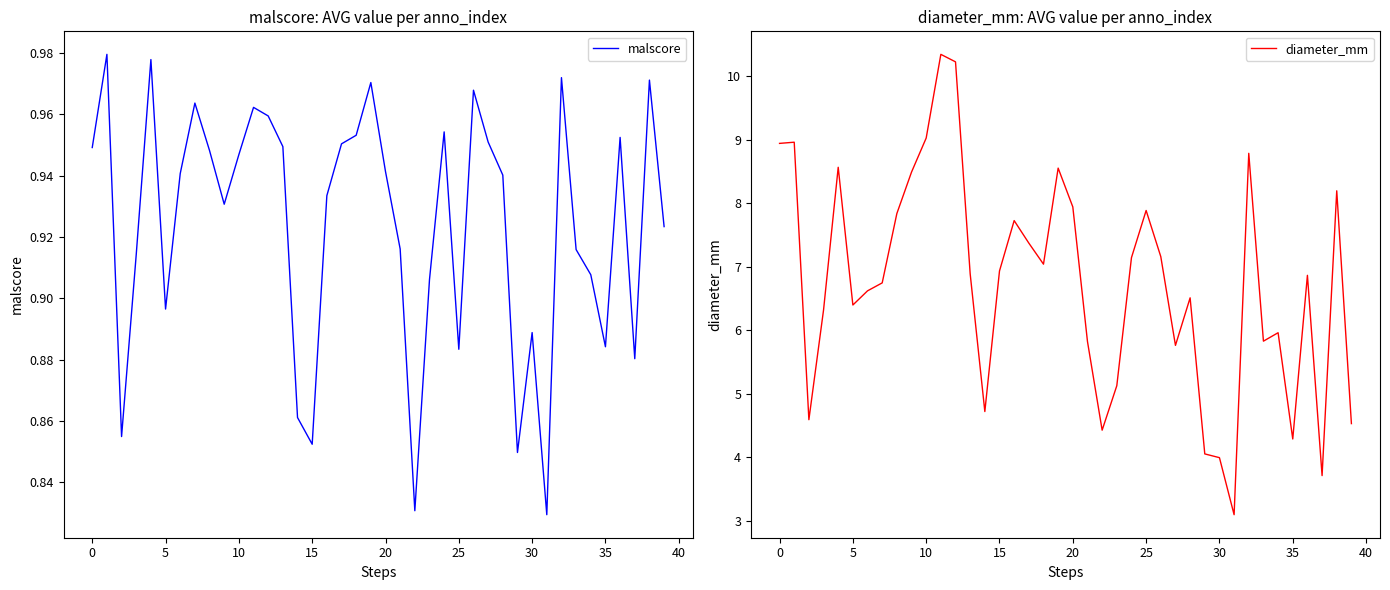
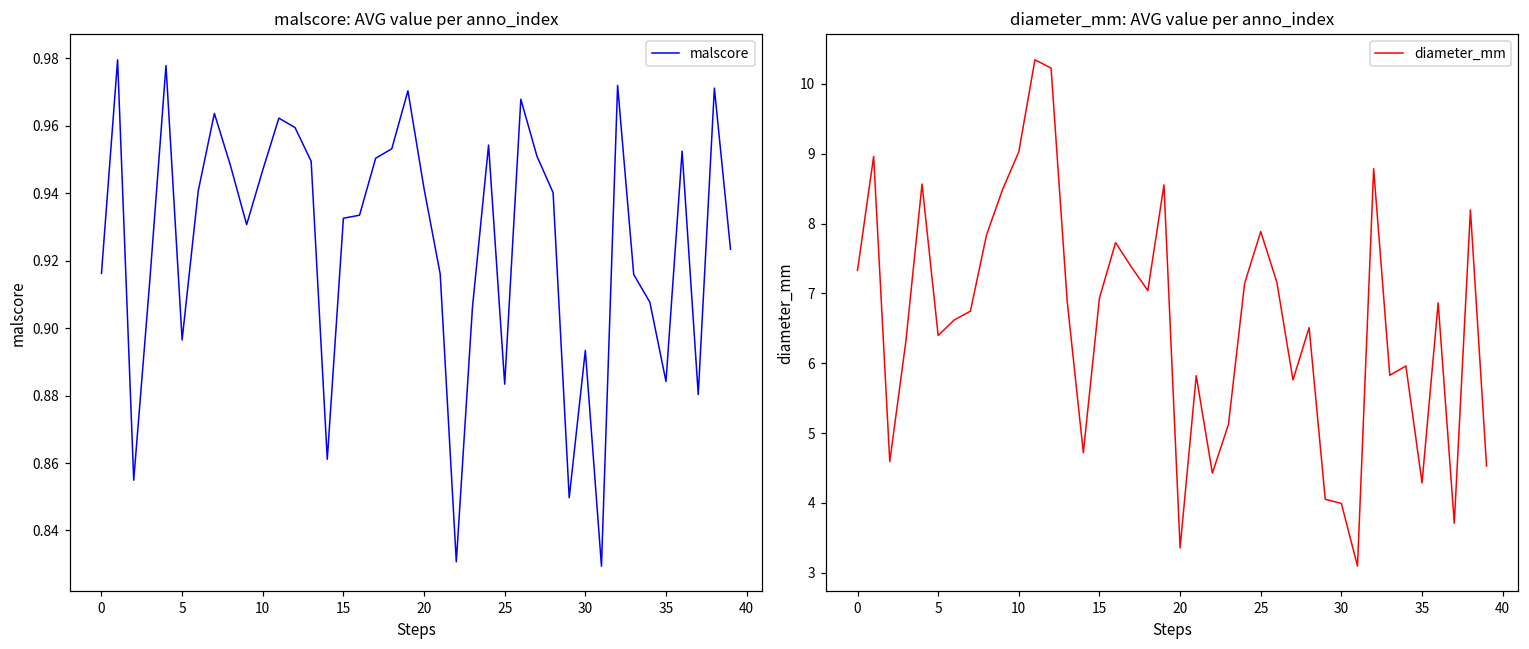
malscore: AVG value per anno_index, 0: 0.949 -> 0.916
malscore: AVG value per anno_index, 15: 0.852 -> 0.933
malscore: AVG value per anno_index, 30: 0.889 -> 0.893
diameter_mm: AVG value per anno_index, 0: 8.9 -> 7.3
diameter_mm: AVG value per anno_index, 20: 7.9 -> 3.4
